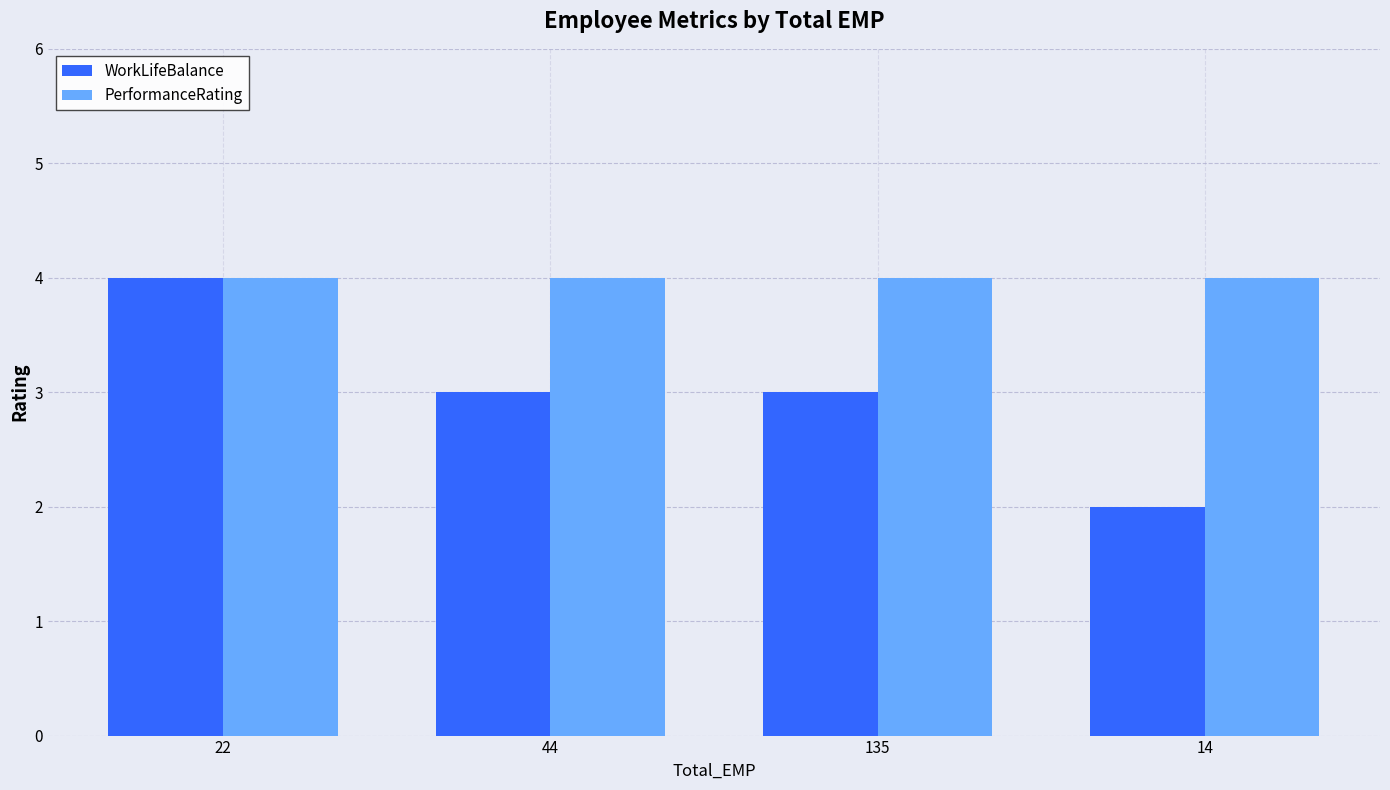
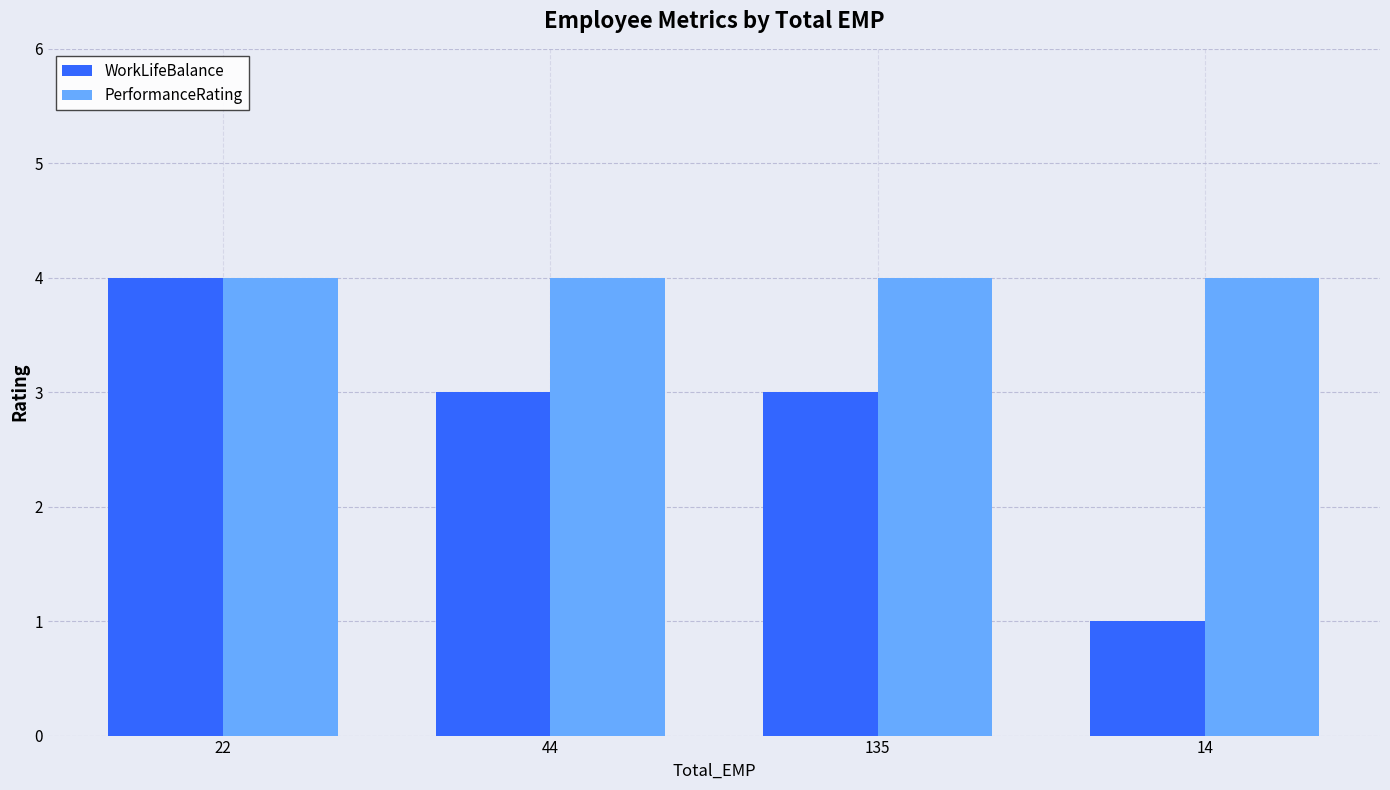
WorkLifeBalance, 14: 2 -> 1
